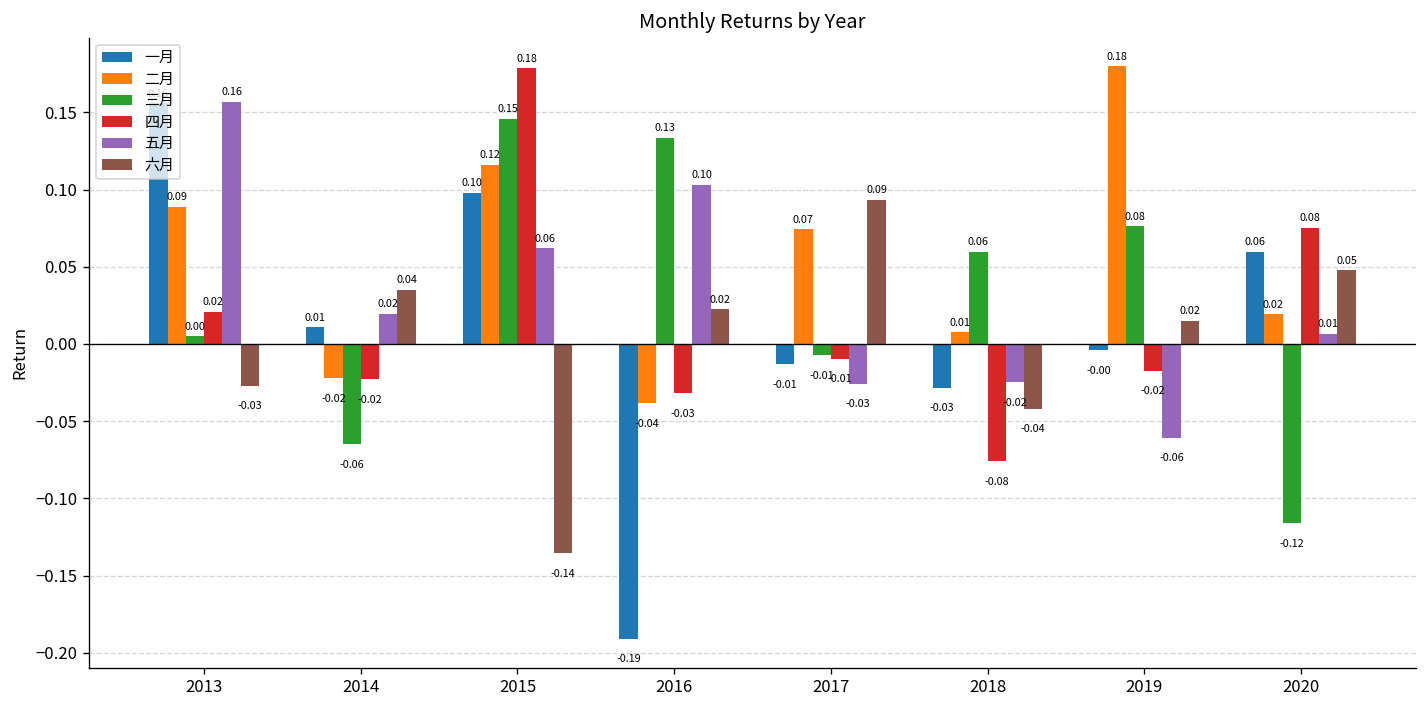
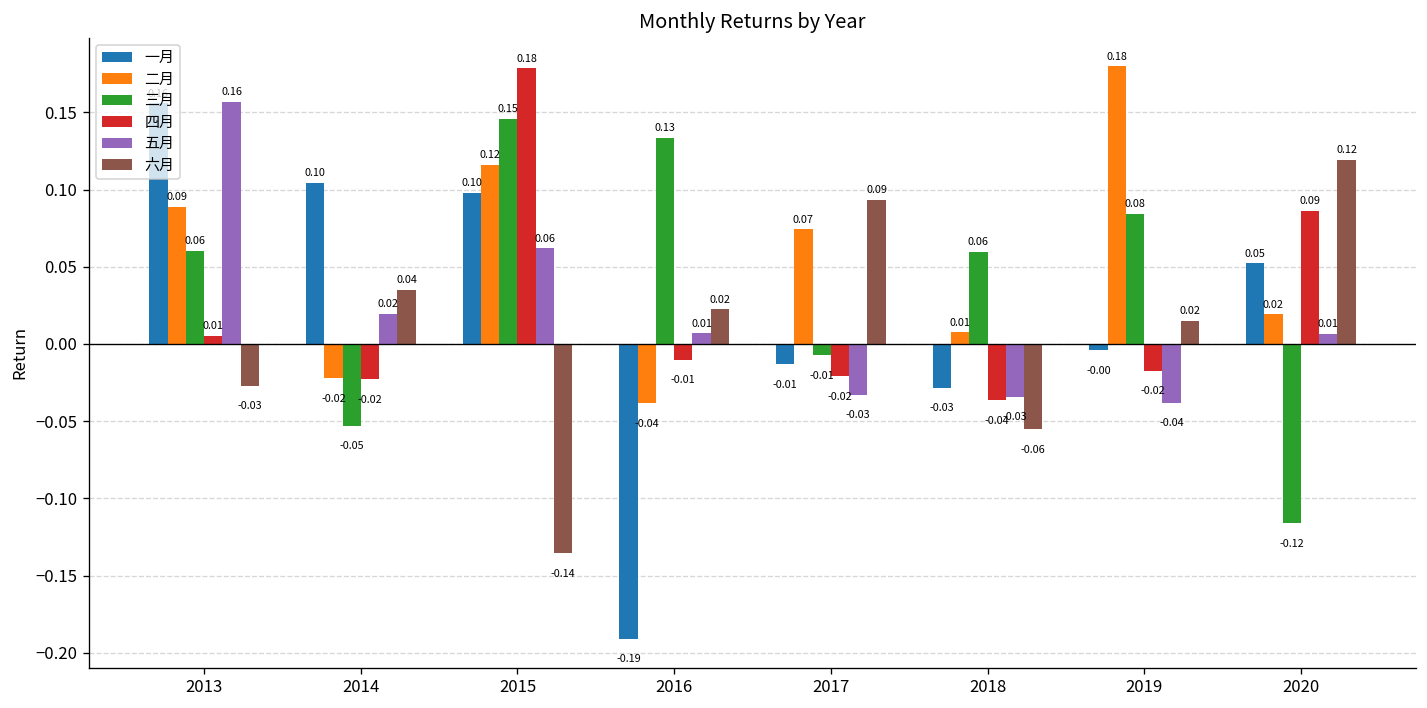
三月, 2013: 0.00 -> 0.06
四月, 2013: 0.02 -> 0.01
一月, 2014: 0.01 -> 0.10
三月, 2014: -0.06 -> -0.05
四月, 2016: -0.03 -> -0.01
五月, 2016: 0.10 -> 0.01
四月, 2017: -0.01 -> -0.02
五月, 2017: -0.026 -> -0.033
四月, 2018: -0.08 -> -0.04
五月, 2018: -0.02 -> -0.03
六月, 2018: -0.04 -> -0.06
三月, 2019: 0.076 -> 0.084
五月, 2019: -0.06 -> -0.04
一月, 2020: 0.06 -> 0.05
四月, 2020: 0.08 -> 0.09
六月, 2020: 0.05 -> 0.12
